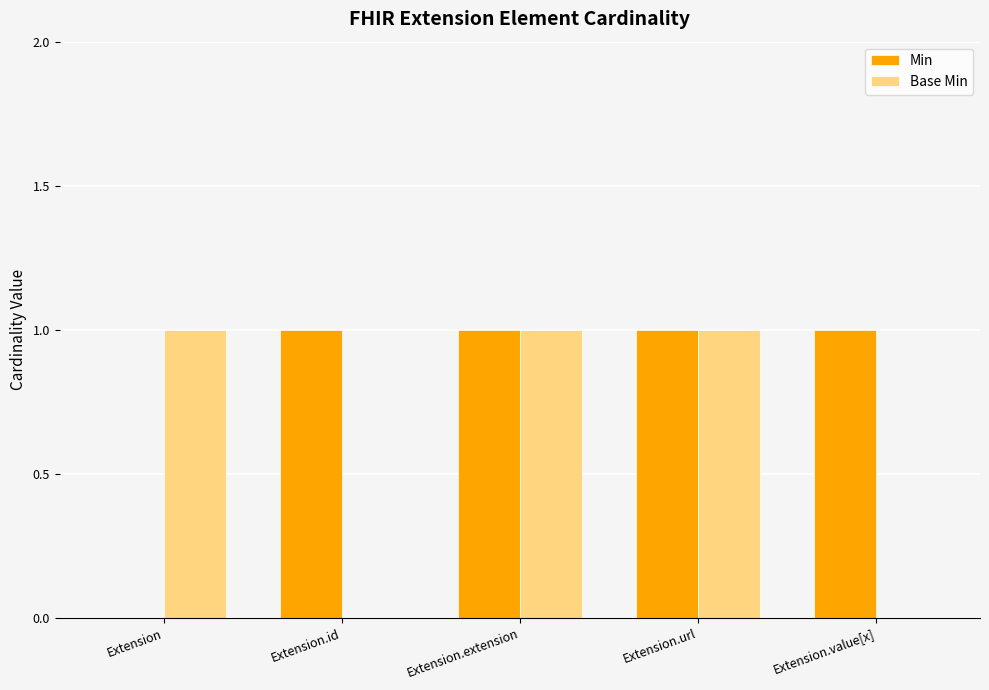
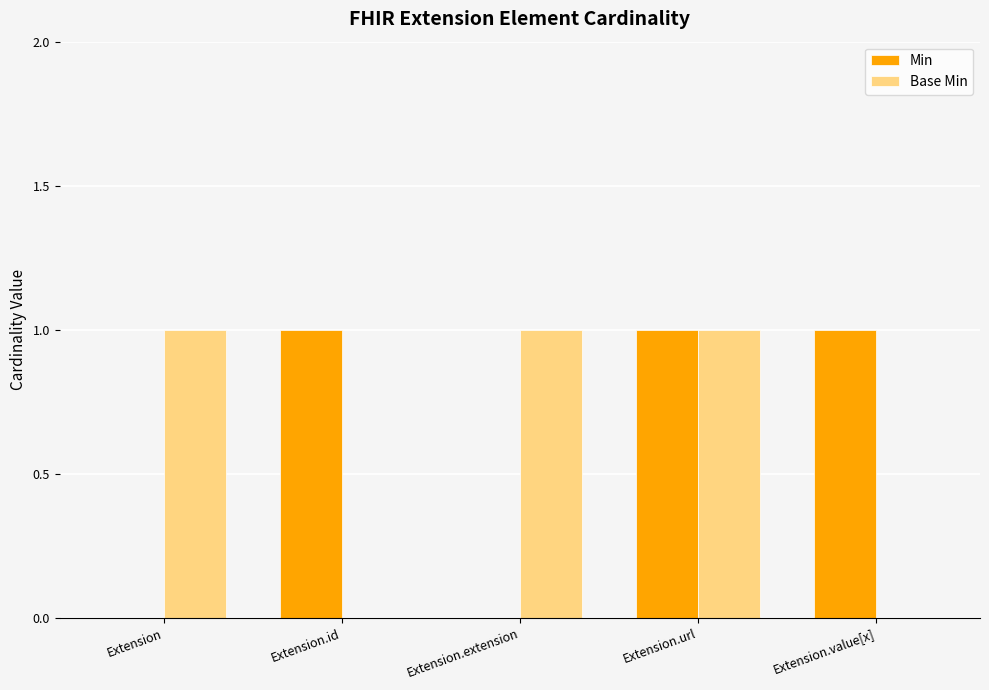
Min, Extension.extension: 1 -> 0
